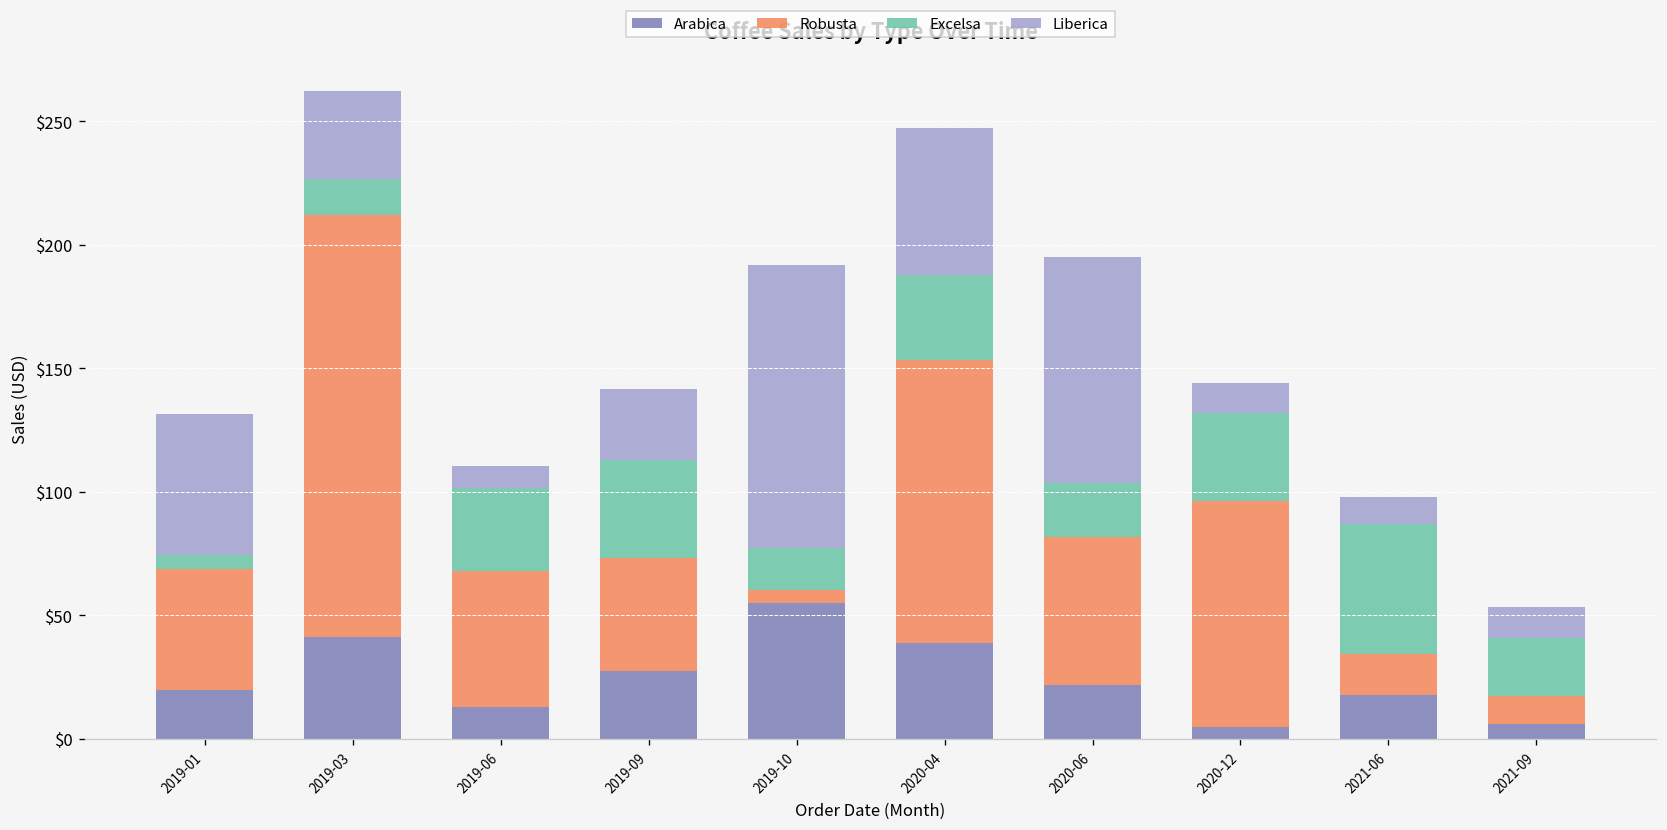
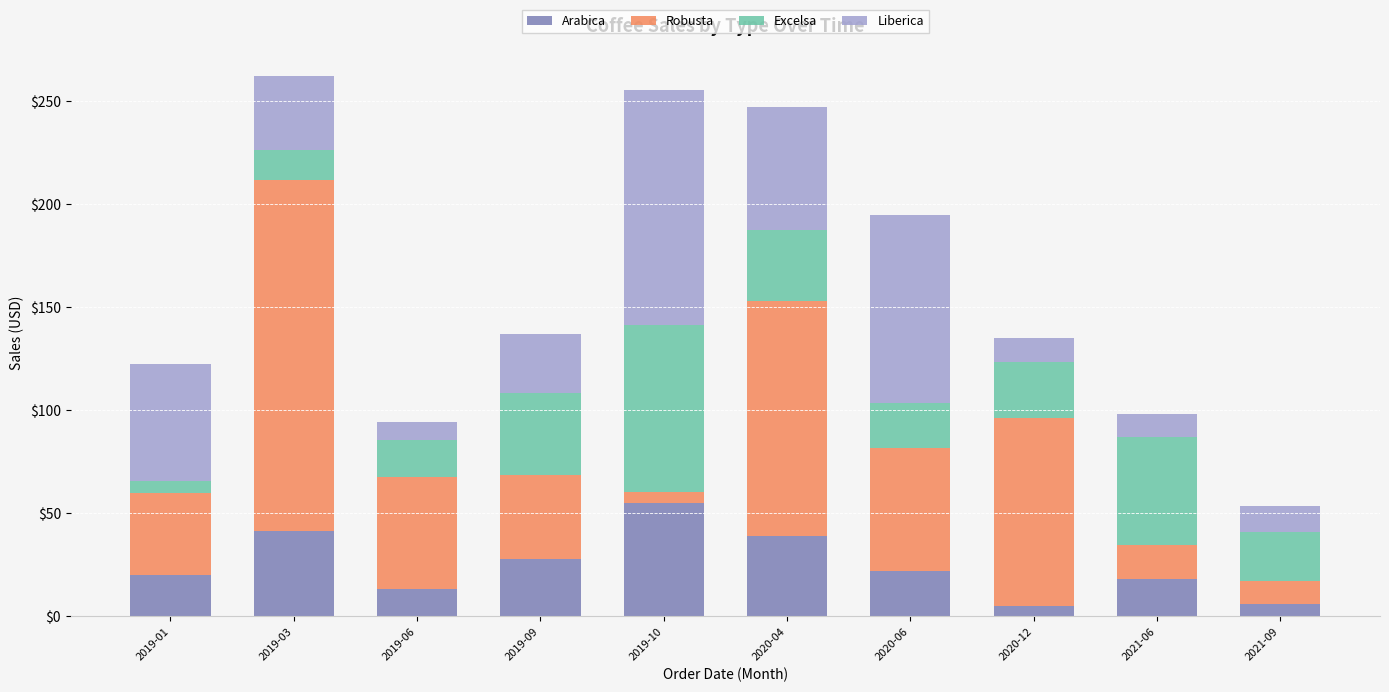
Robusta, 2019-01: $49 -> $40
Excelsa, 2019-06: $34 -> $18
Robusta, 2019-09: $46 -> $41
Excelsa, 2019-10: $17 -> $81
Excelsa, 2020-12: $36 -> $27
